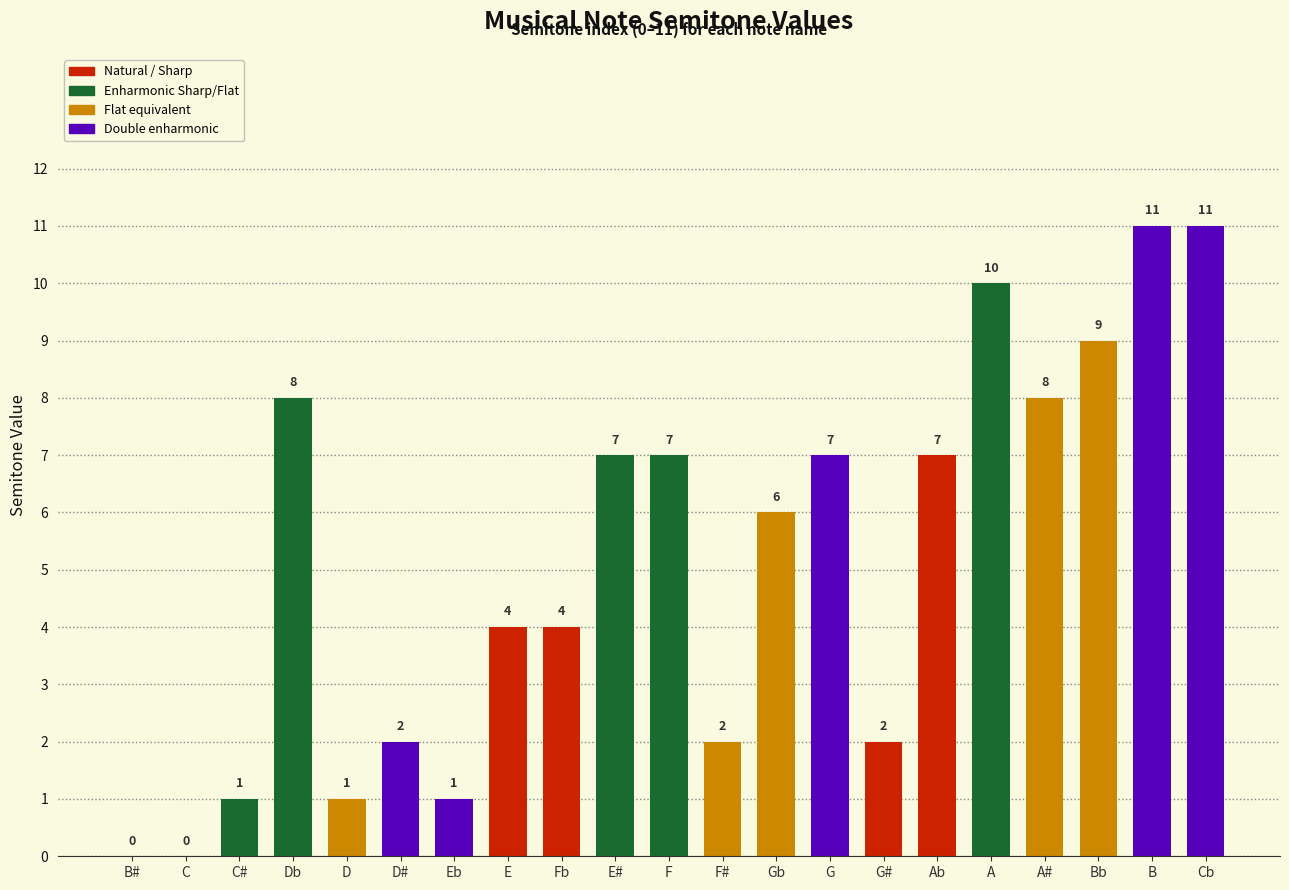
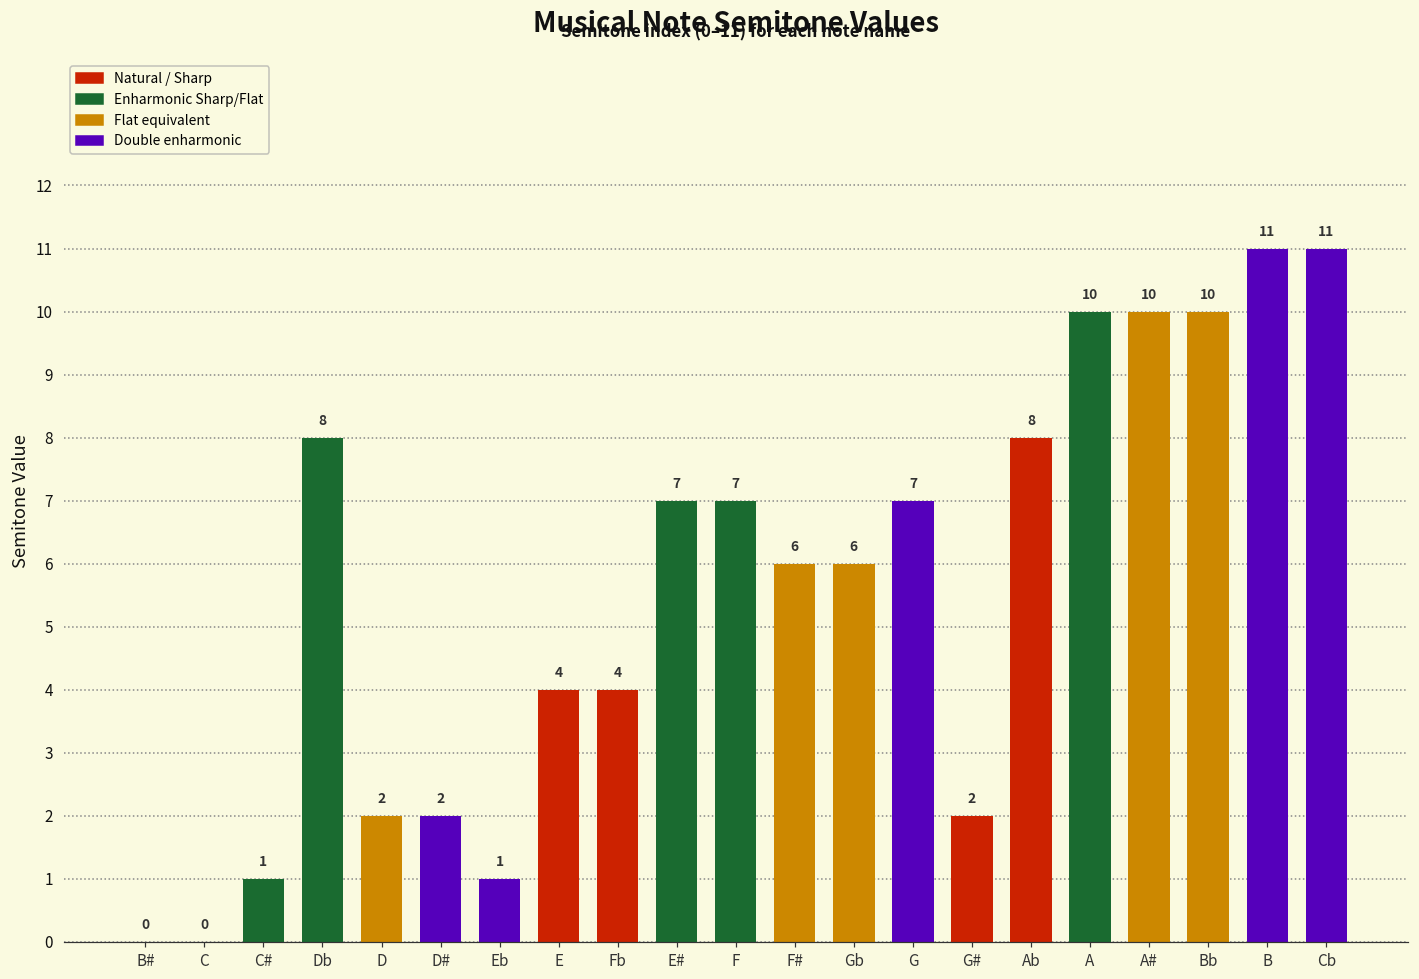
D: 1 -> 2
F#: 2 -> 6
Ab: 7 -> 8
A#: 8 -> 10
Bb: 9 -> 10
